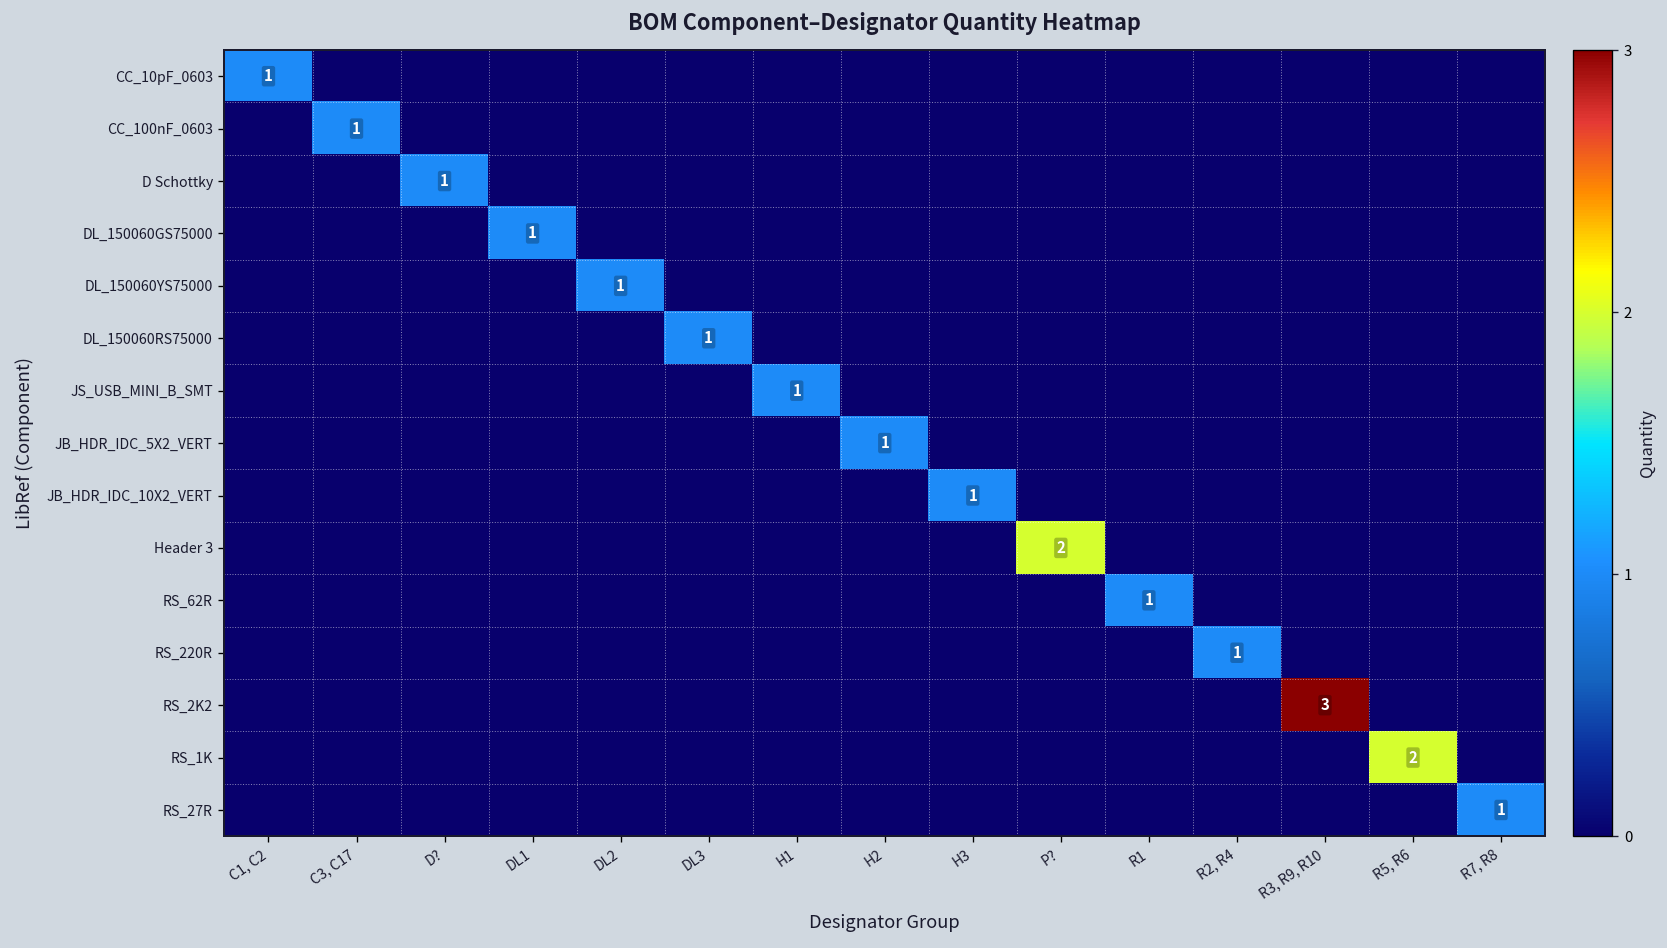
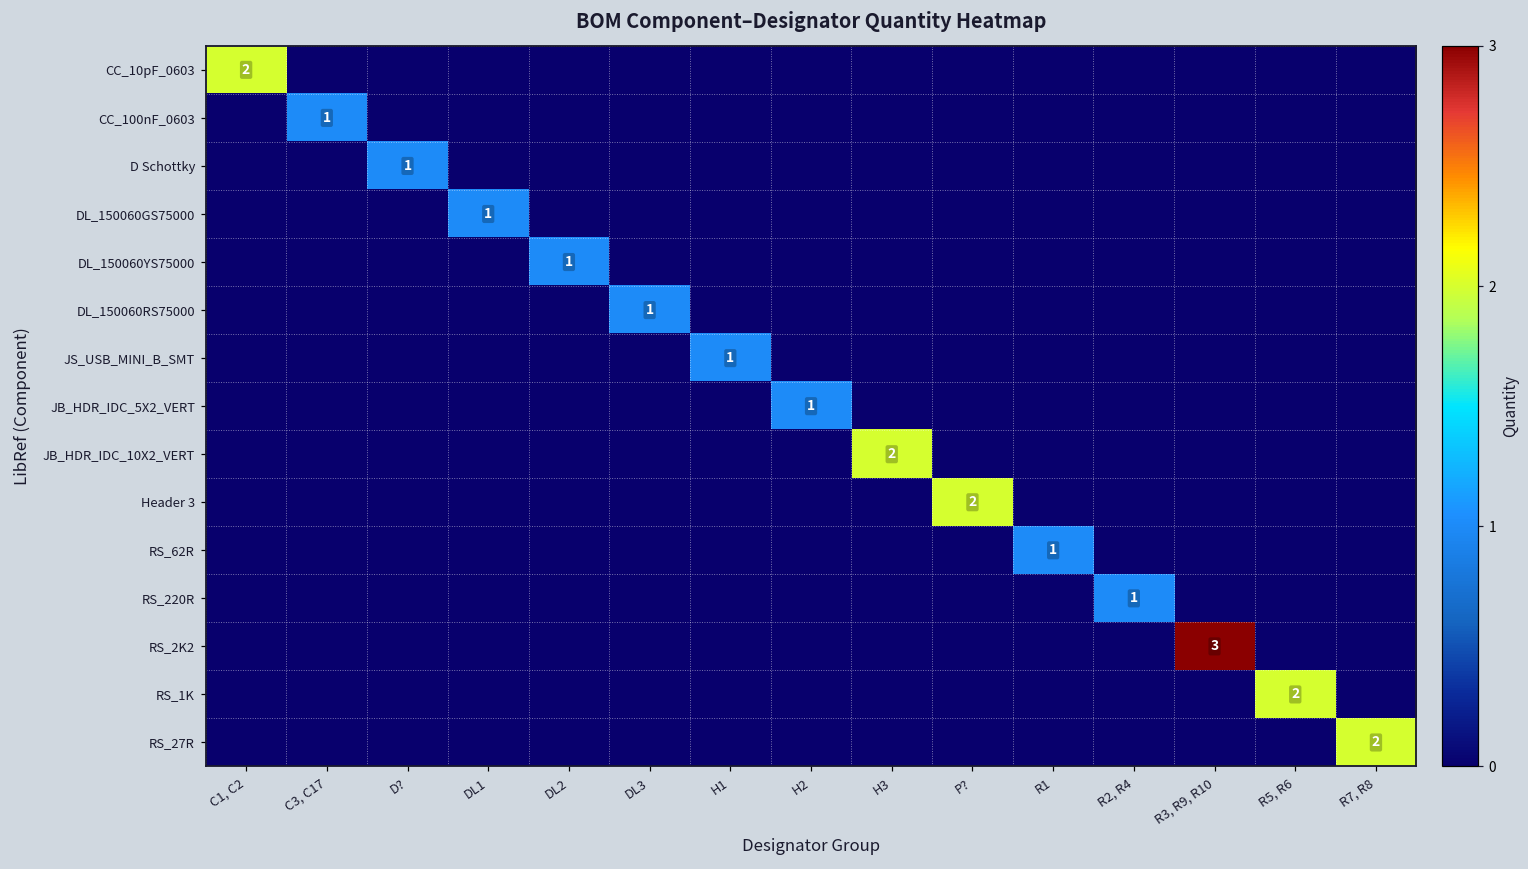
CC_10pF_0603, C1, C2: 1 -> 2
JB_HDR_IDC_10X2_VERT, H3: 1 -> 2
RS_27R, R7, R8: 1 -> 2
